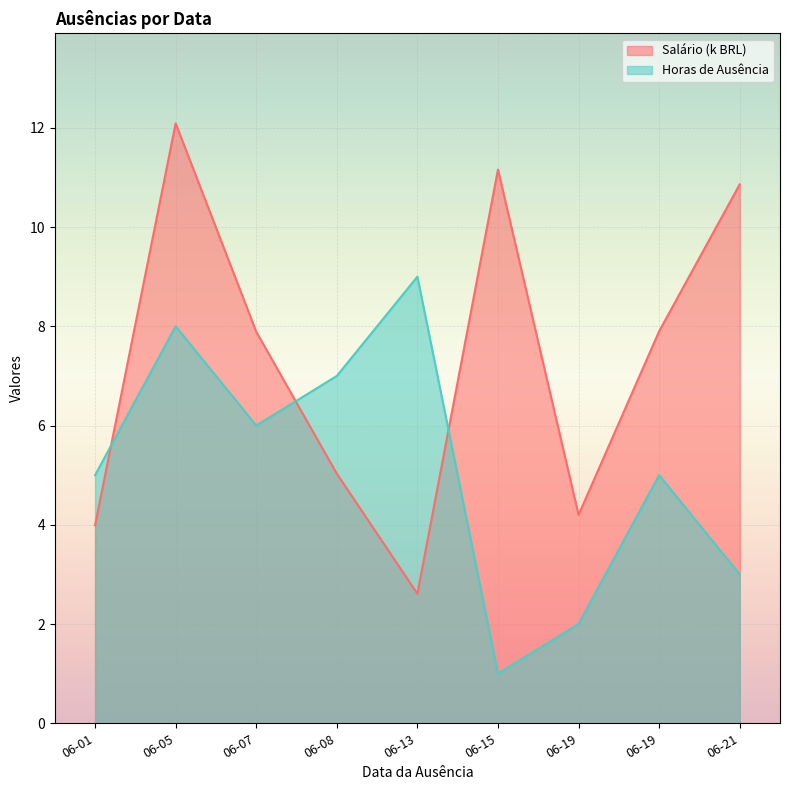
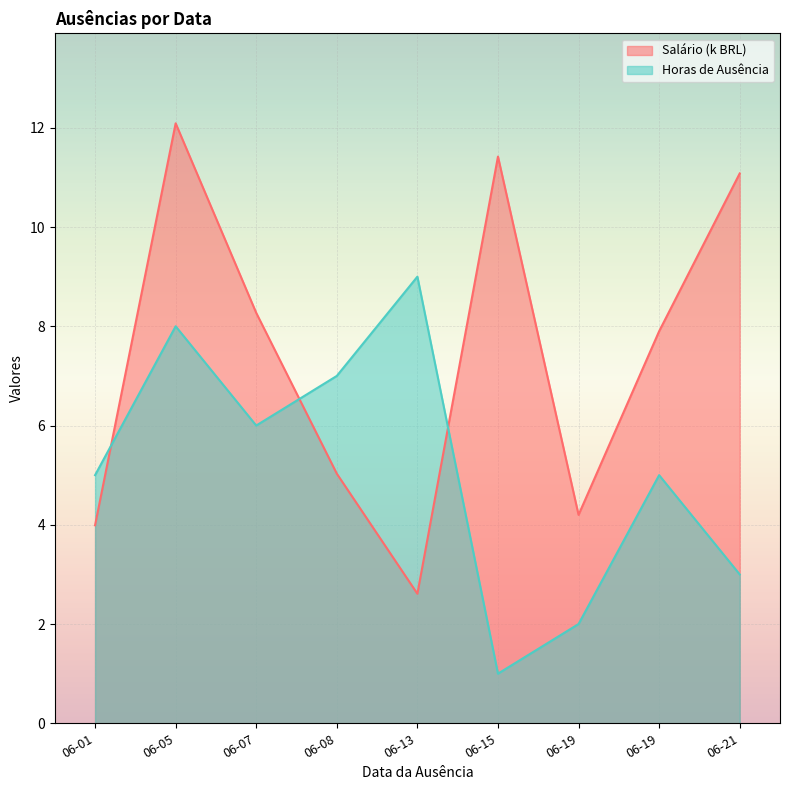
Salário (k BRL), 06-07: 7.9 -> 8.3
Salário (k BRL), 06-15: 11.2 -> 11.4
Salário (k BRL), 06-21: 10.9 -> 11.1
